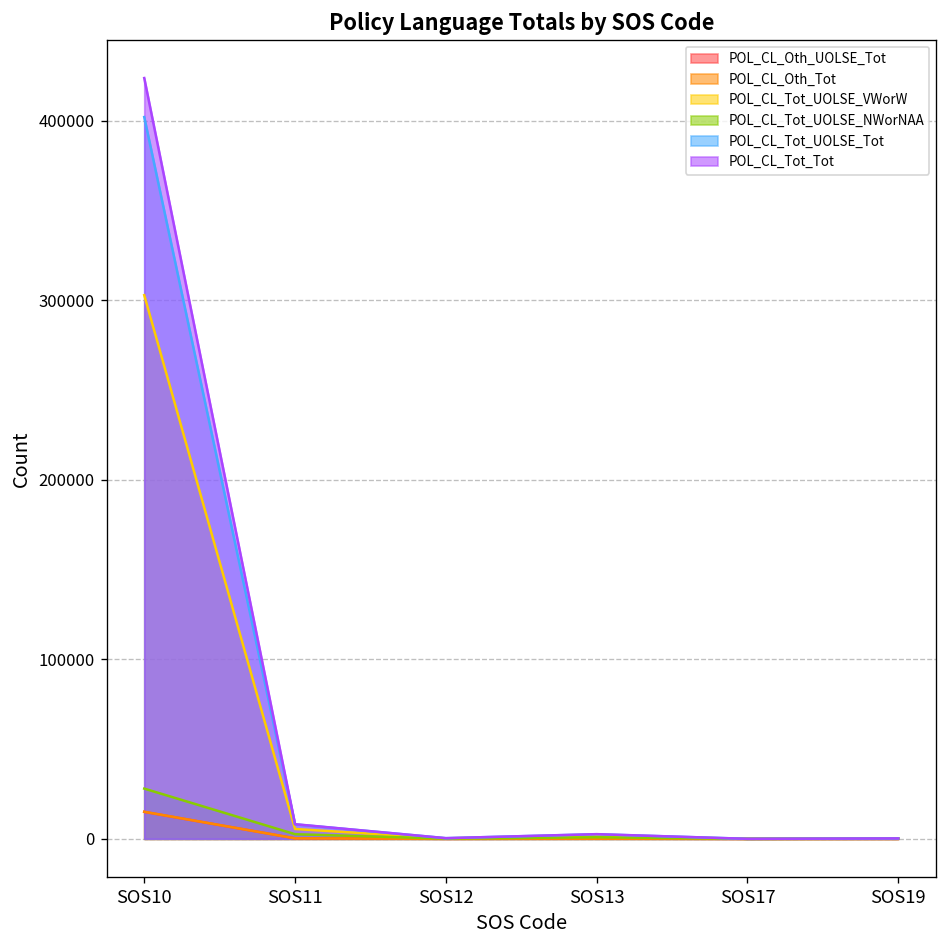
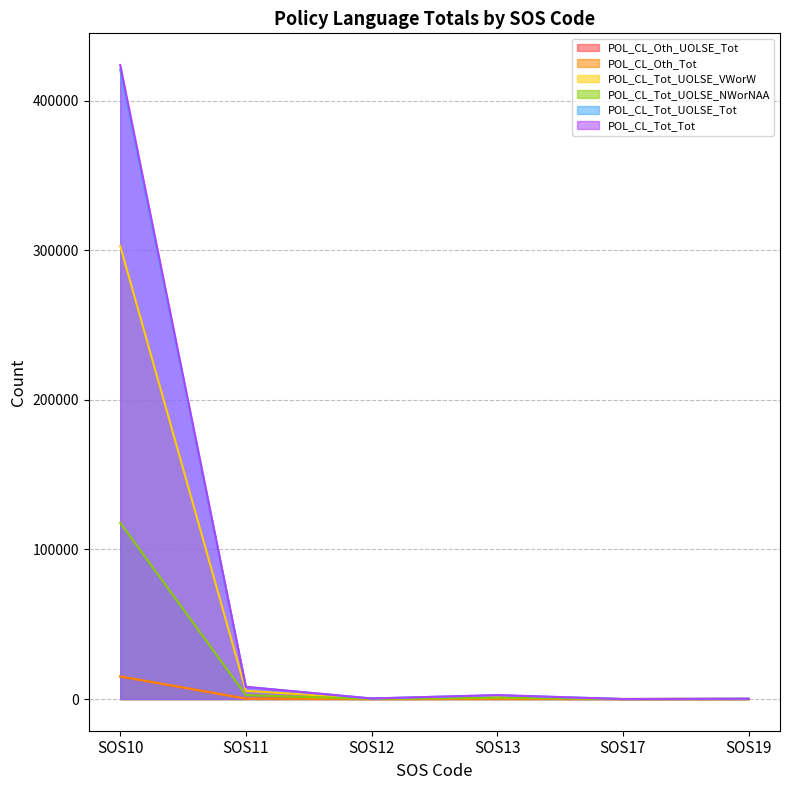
POL_CL_Tot_UOLSE_NWorNAA, SOS10: 28000 -> 118000
POL_CL_Tot_UOLSE_Tot, SOS10: 402000 -> 421000
